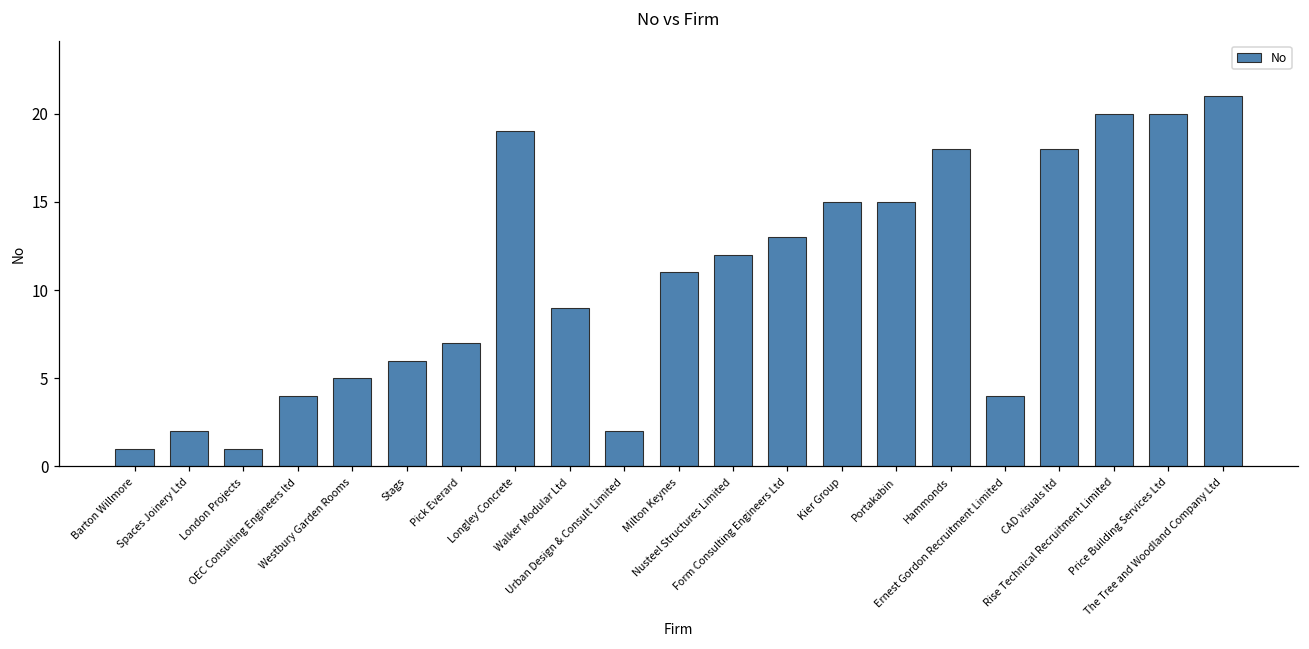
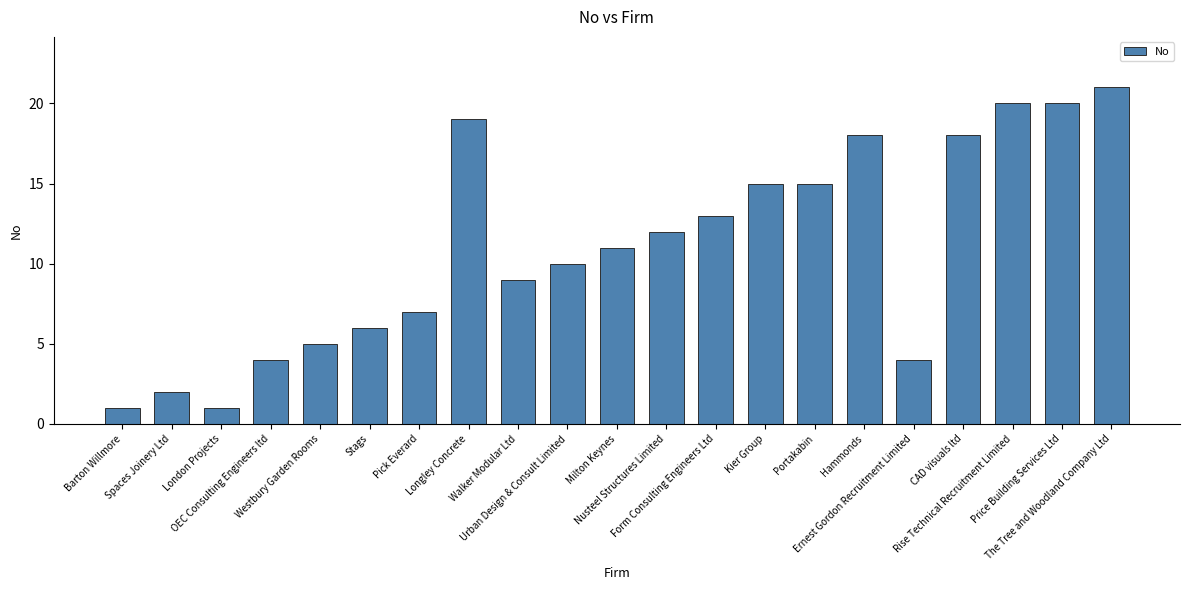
Urban Design & Consult Limited: 2 -> 10
